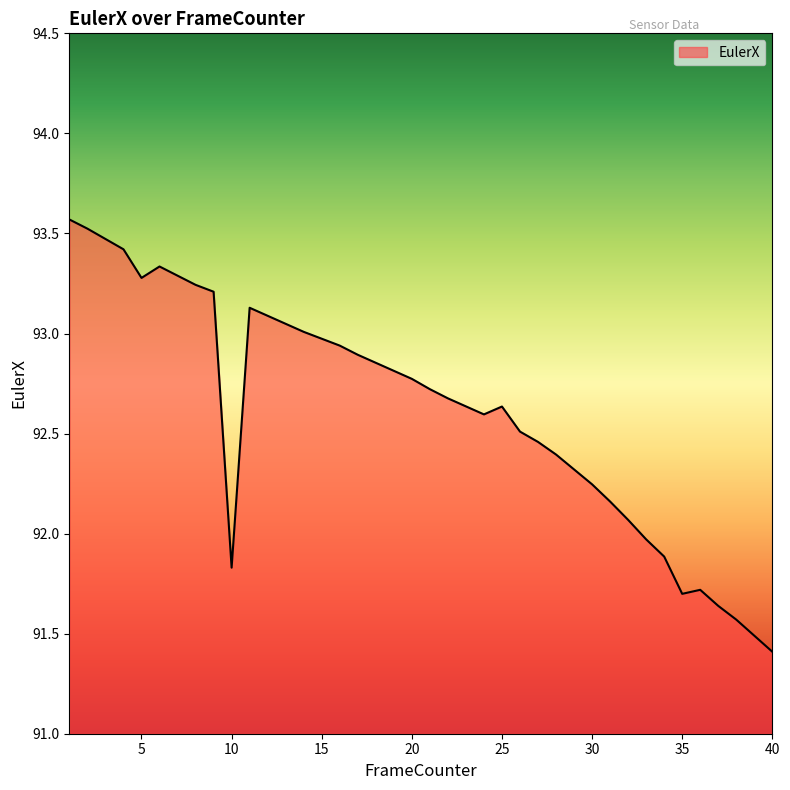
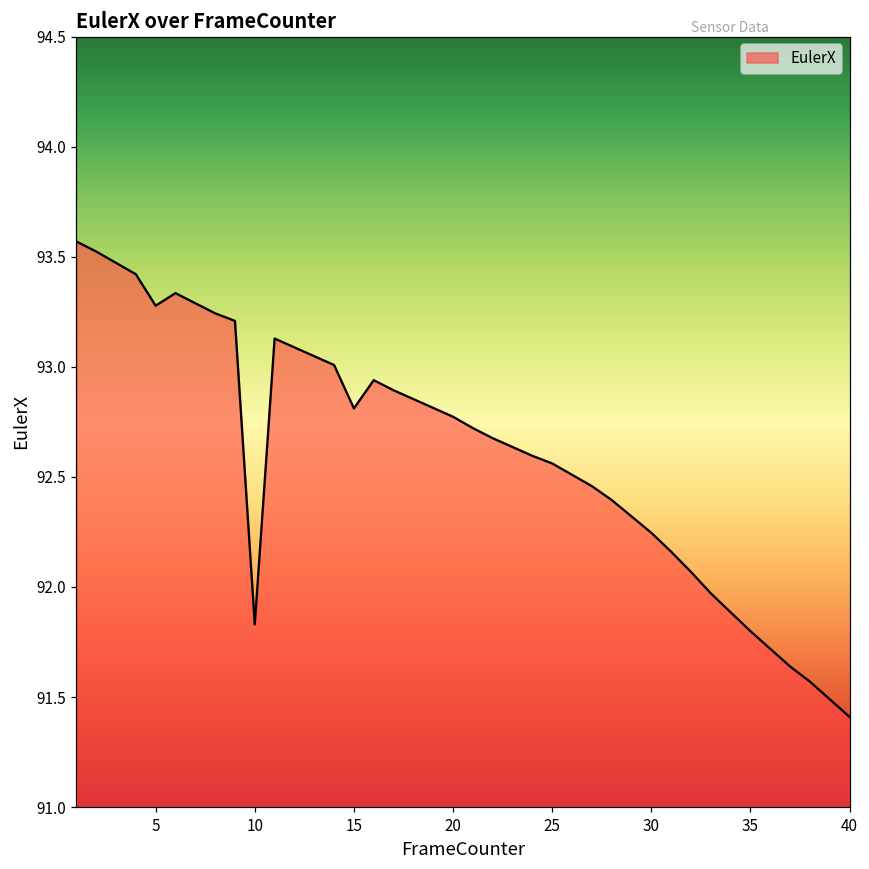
15: 92.97 -> 92.81
25: 92.64 -> 92.56
35: 91.70 -> 91.80
